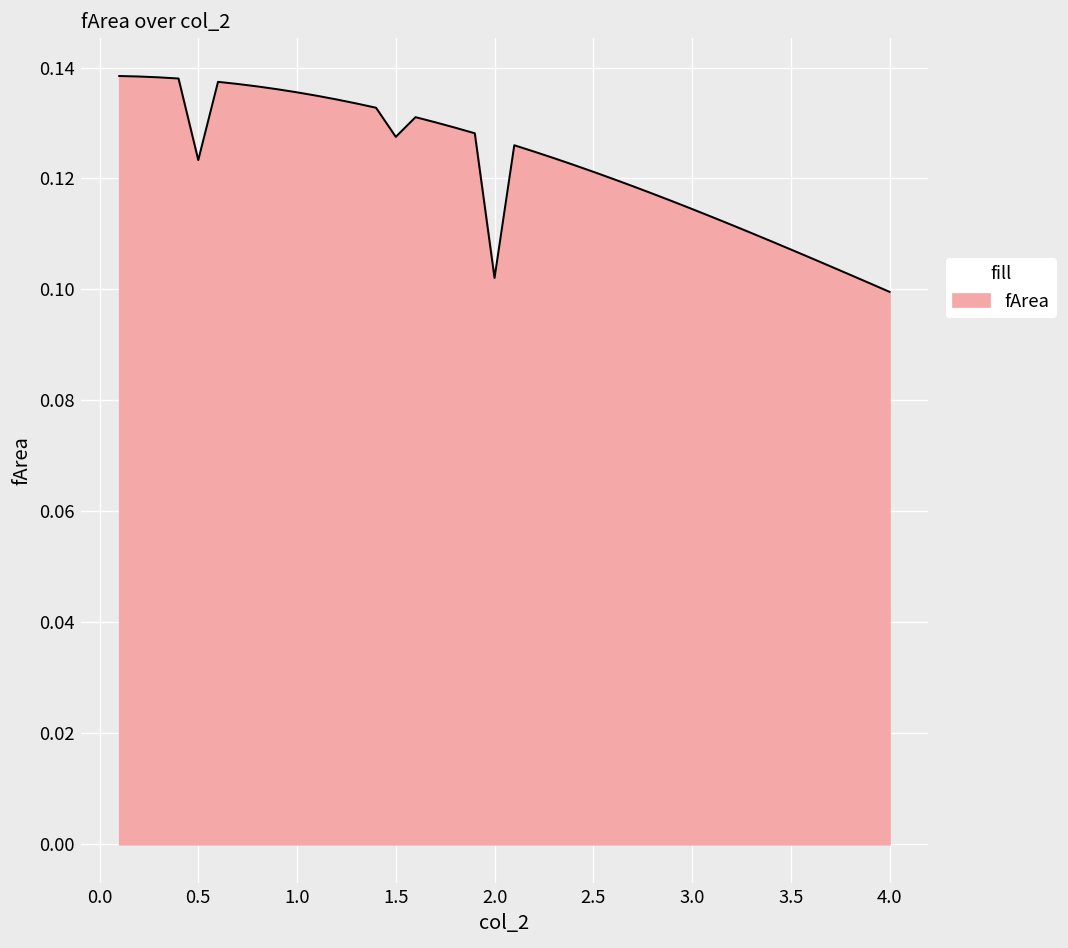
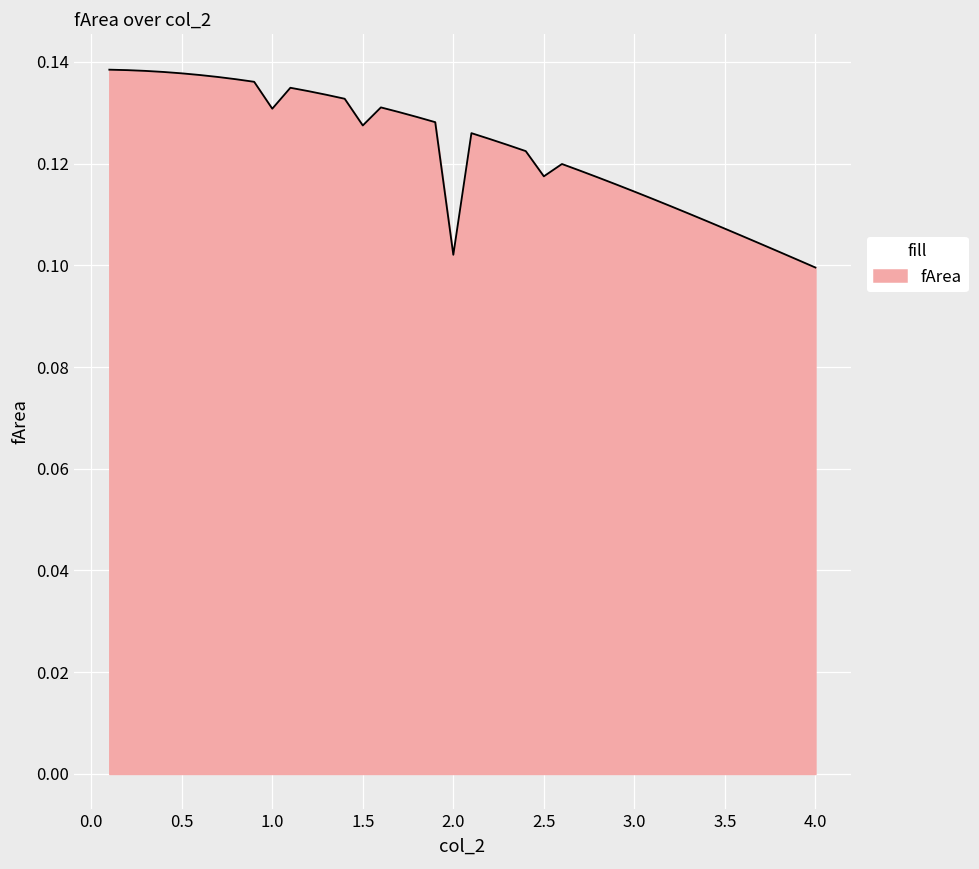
0.5: 0.123 -> 0.138
1.0: 0.136 -> 0.131
2.5: 0.121 -> 0.117
